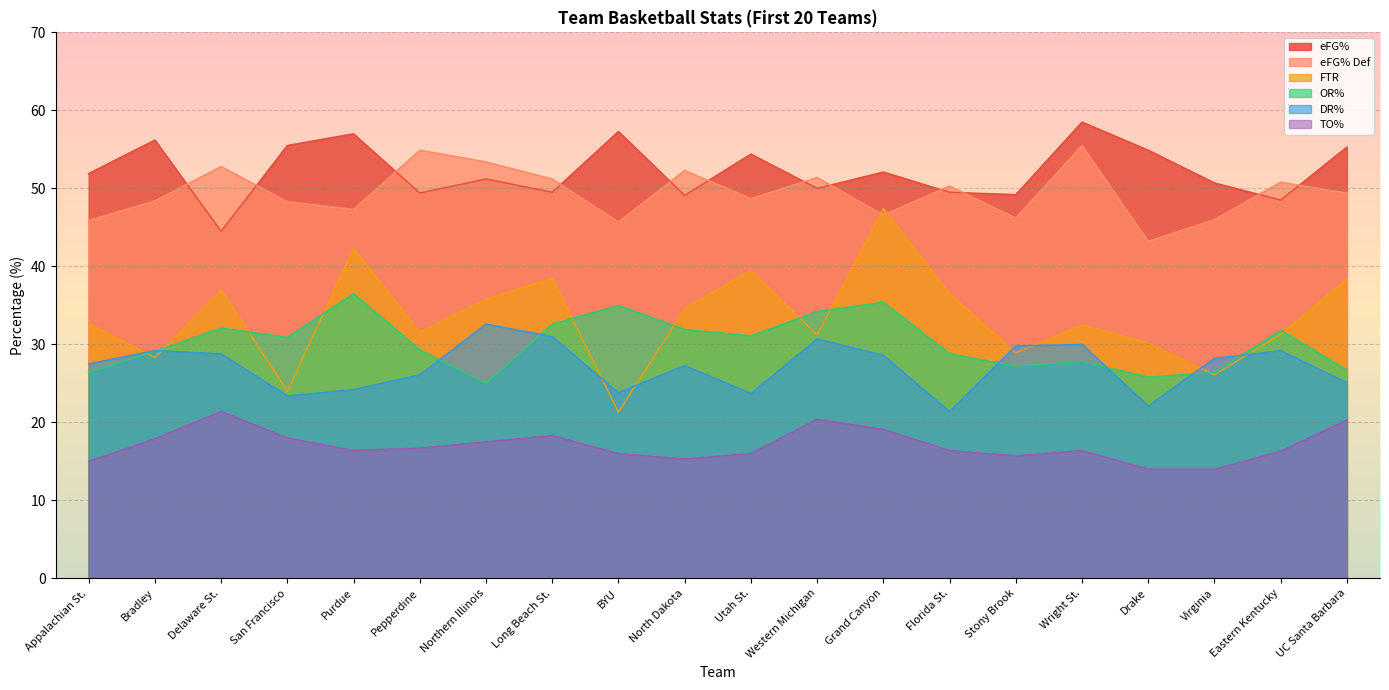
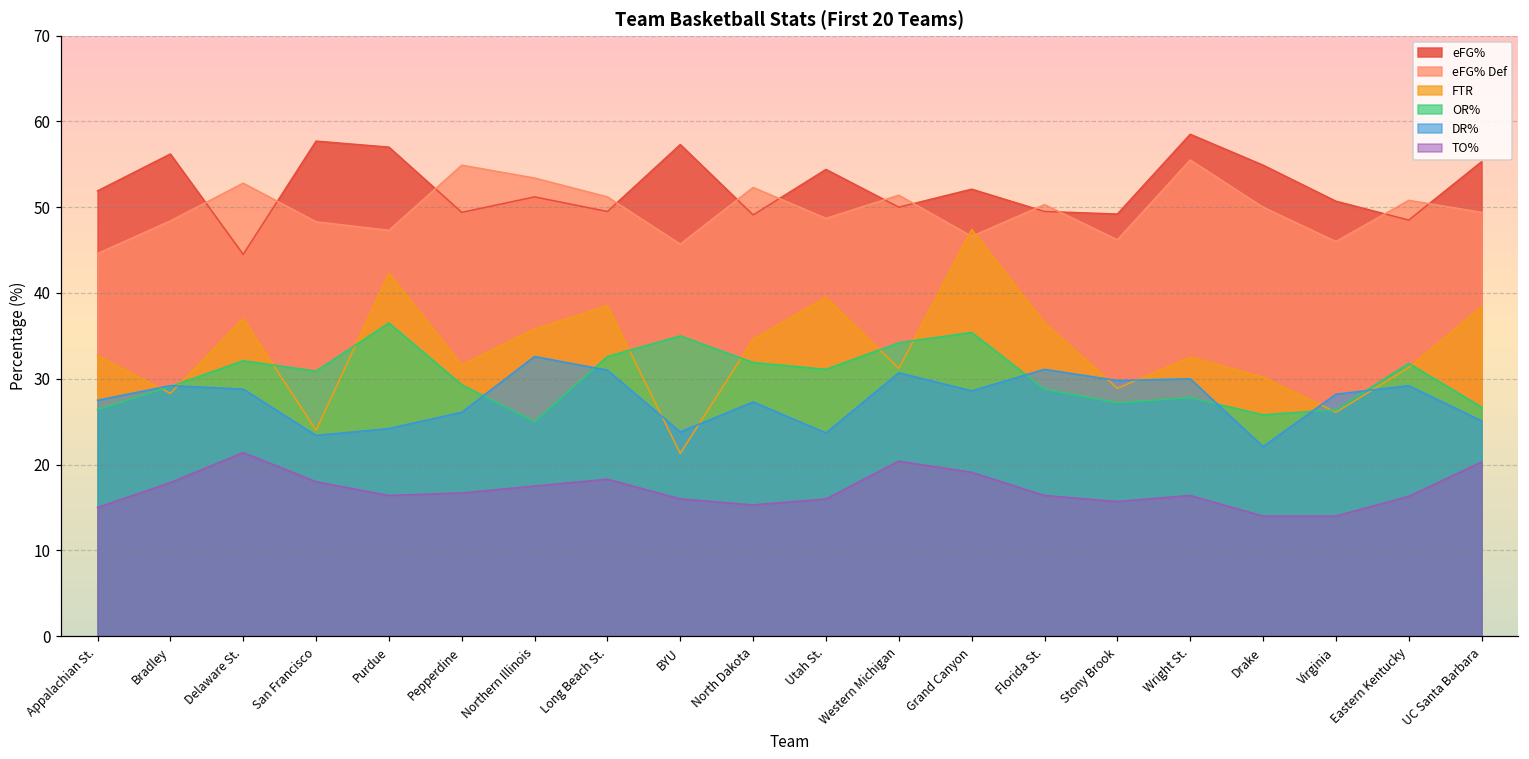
eFG% Def, Appalachian St.: 46 -> 45
eFG%, San Francisco: 56 -> 58
DR%, Florida St.: 21 -> 31
eFG% Def, Drake: 43 -> 50
